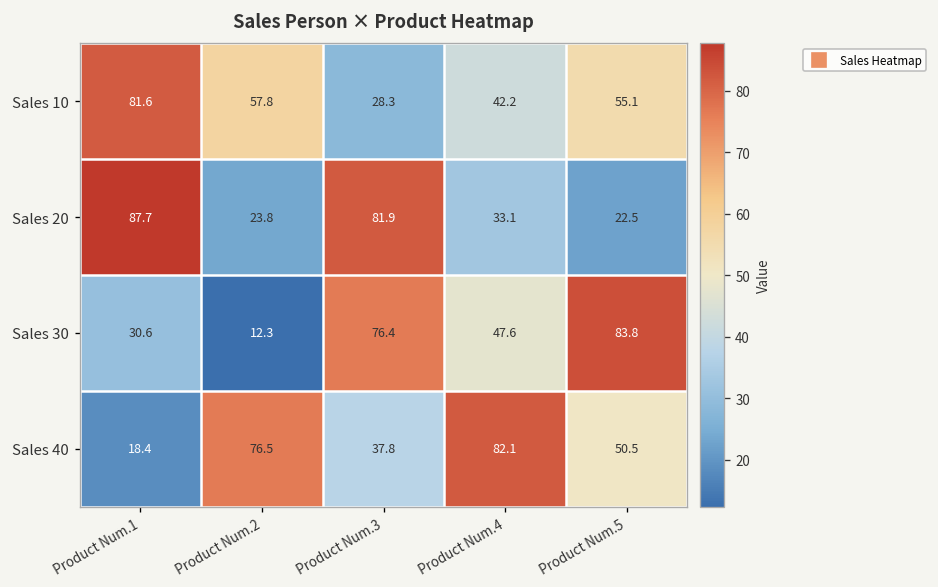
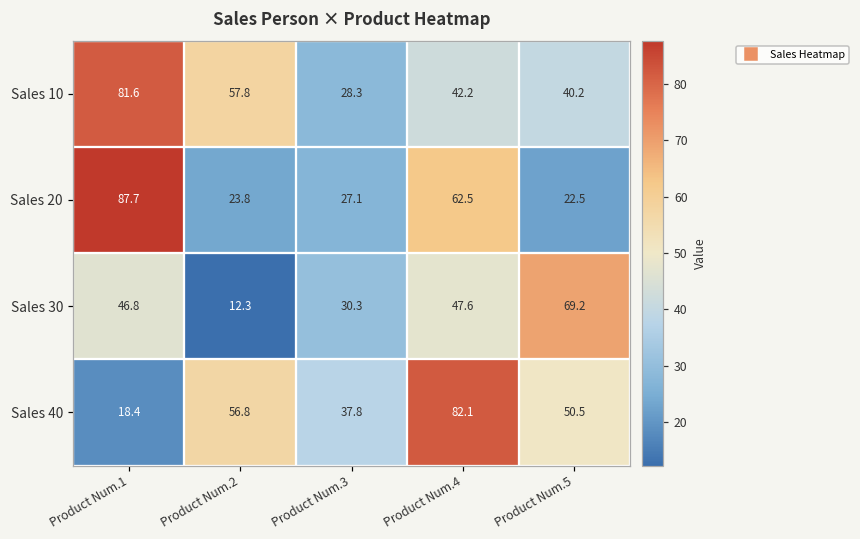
Sales 10, Product Num.5: 55.1 -> 40.2
Sales 20, Product Num.3: 81.9 -> 27.1
Sales 20, Product Num.4: 33.1 -> 62.5
Sales 30, Product Num.1: 30.6 -> 46.8
Sales 30, Product Num.3: 76.4 -> 30.3
Sales 30, Product Num.5: 83.8 -> 69.2
Sales 40, Product Num.2: 76.5 -> 56.8
